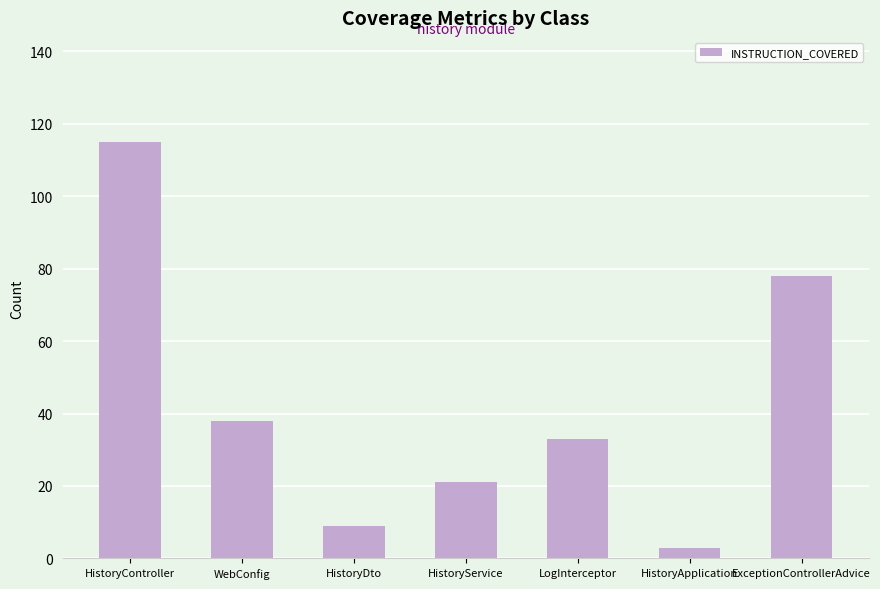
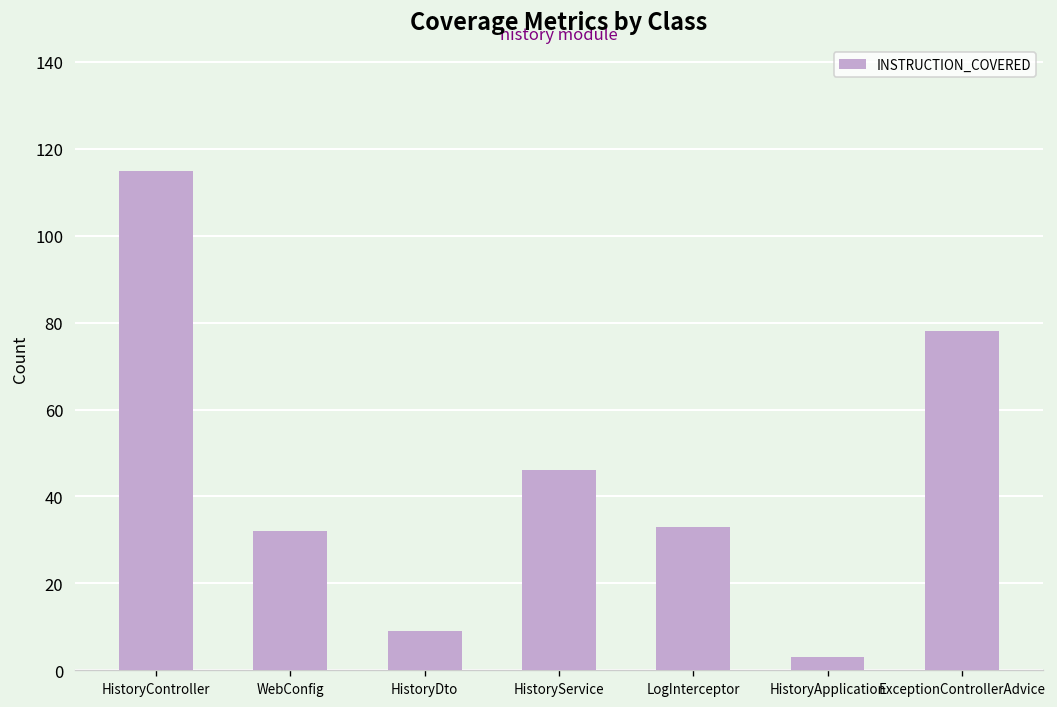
WebConfig: 38 -> 32
HistoryService: 21 -> 46
